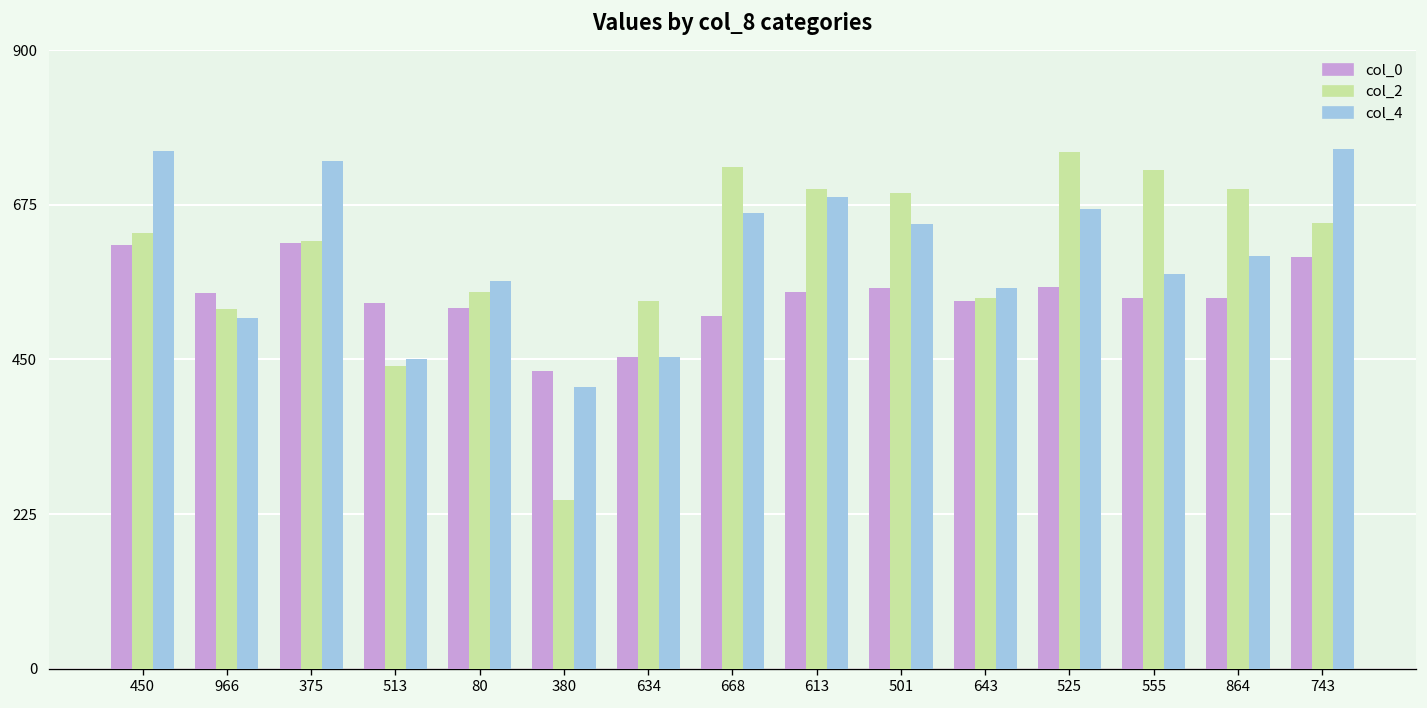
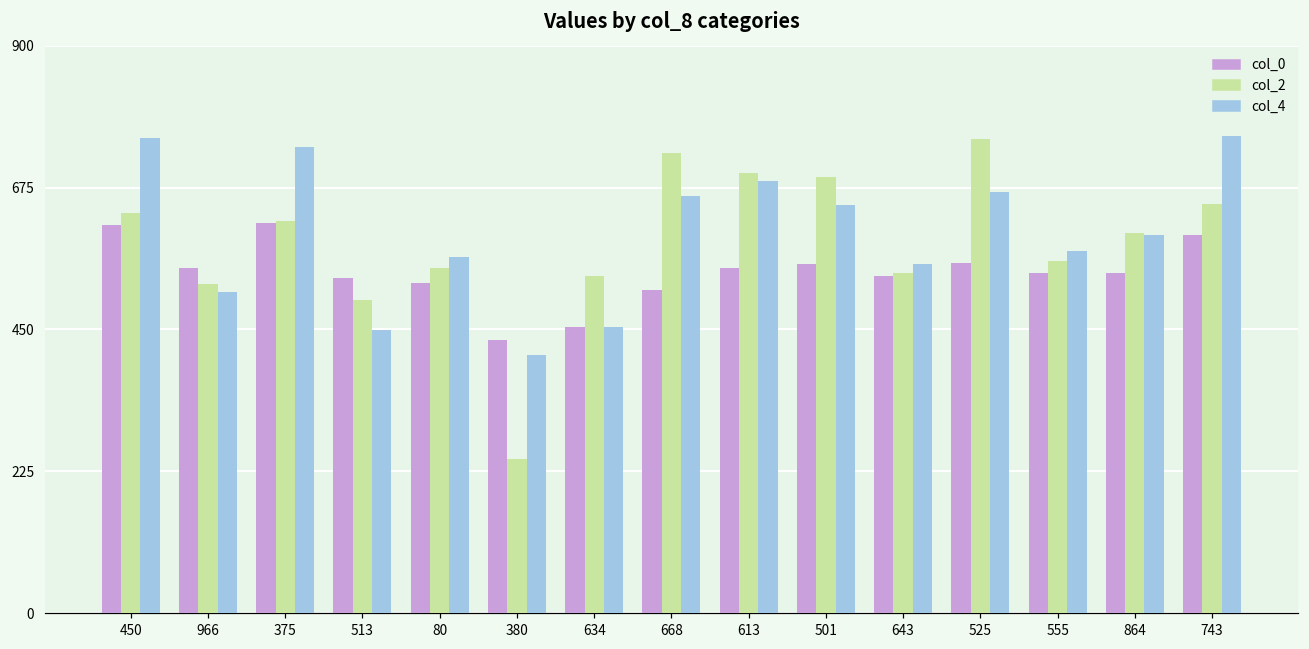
col_2, 513: 440 -> 500
col_2, 555: 730 -> 560
col_2, 864: 700 -> 600
